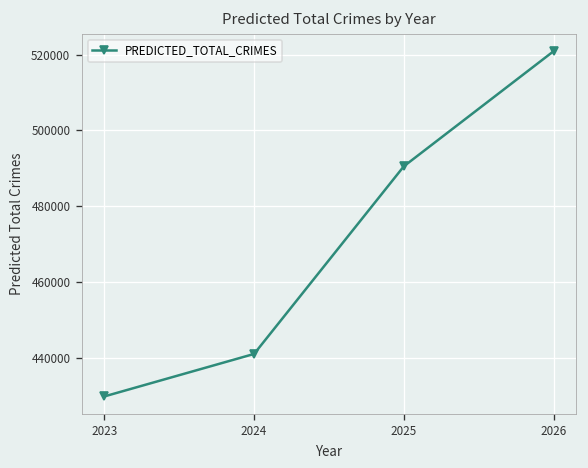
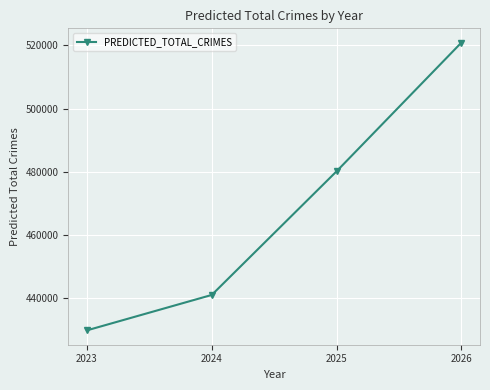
2025: 491000 -> 480000
